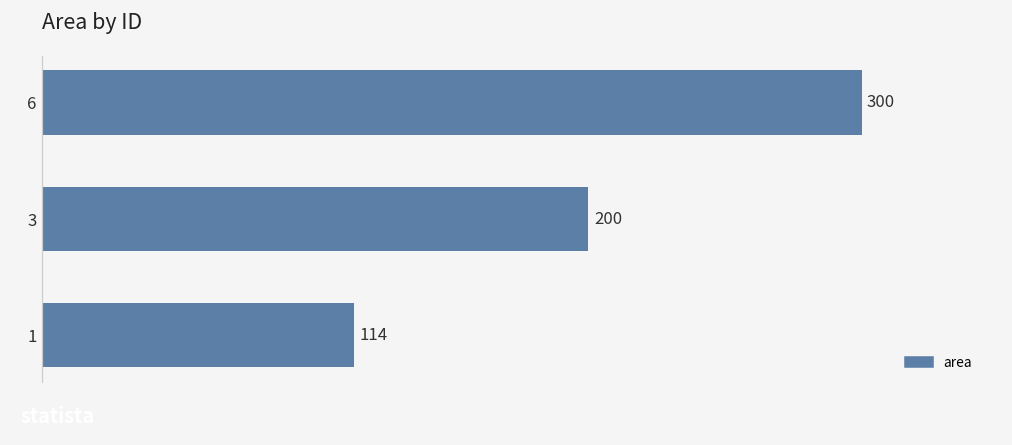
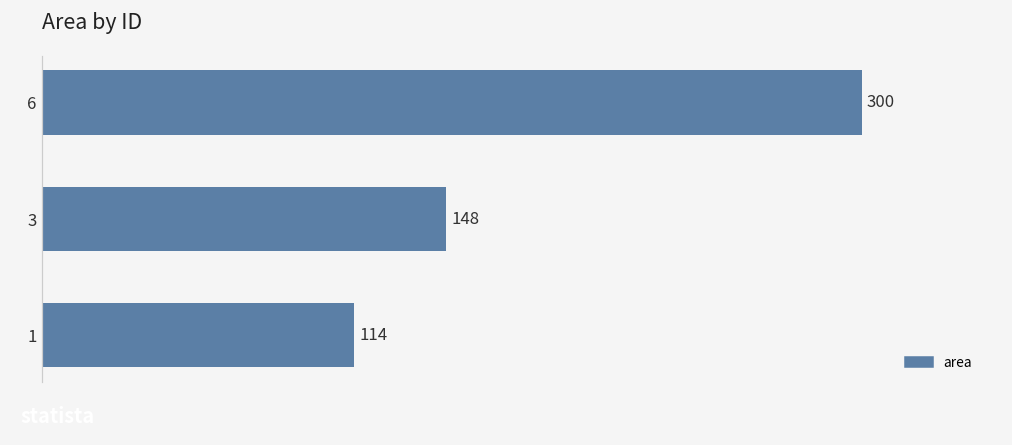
3: 200 -> 148
